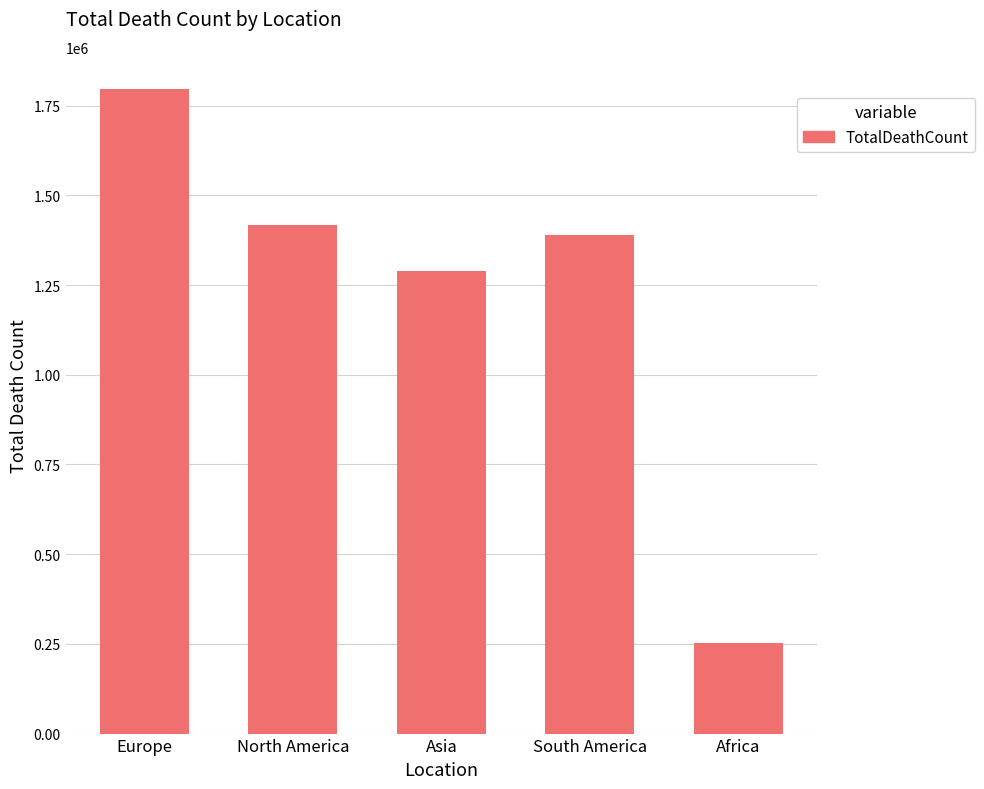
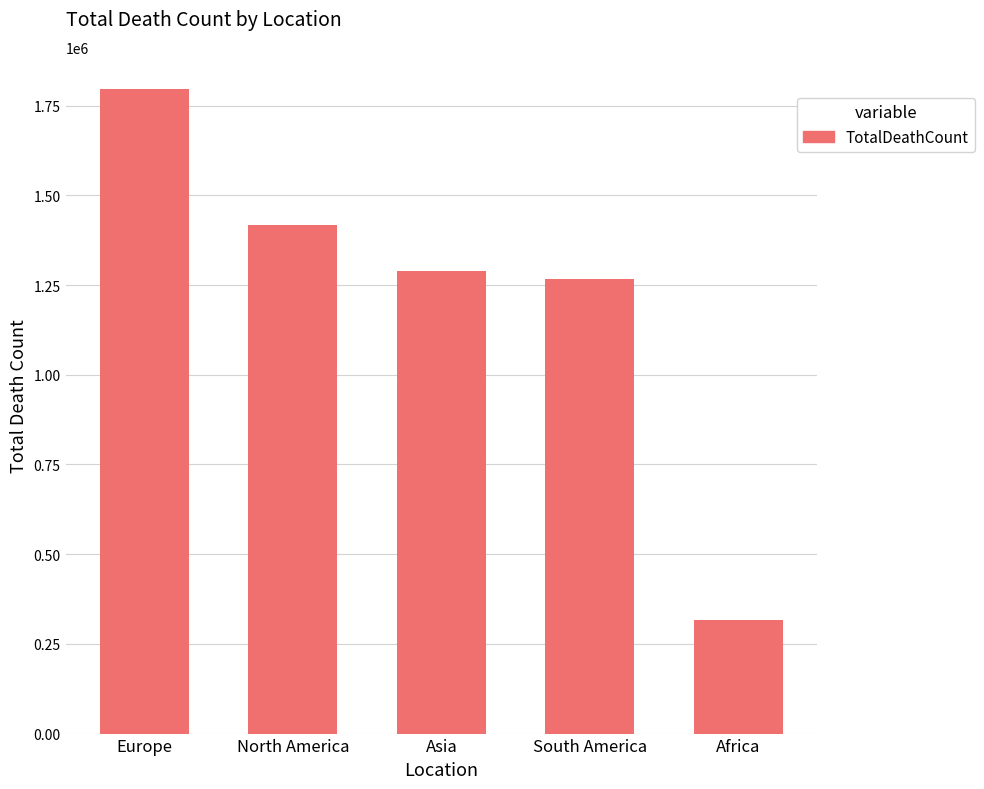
South America: 1390000 -> 1270000
Africa: 250000 -> 320000
